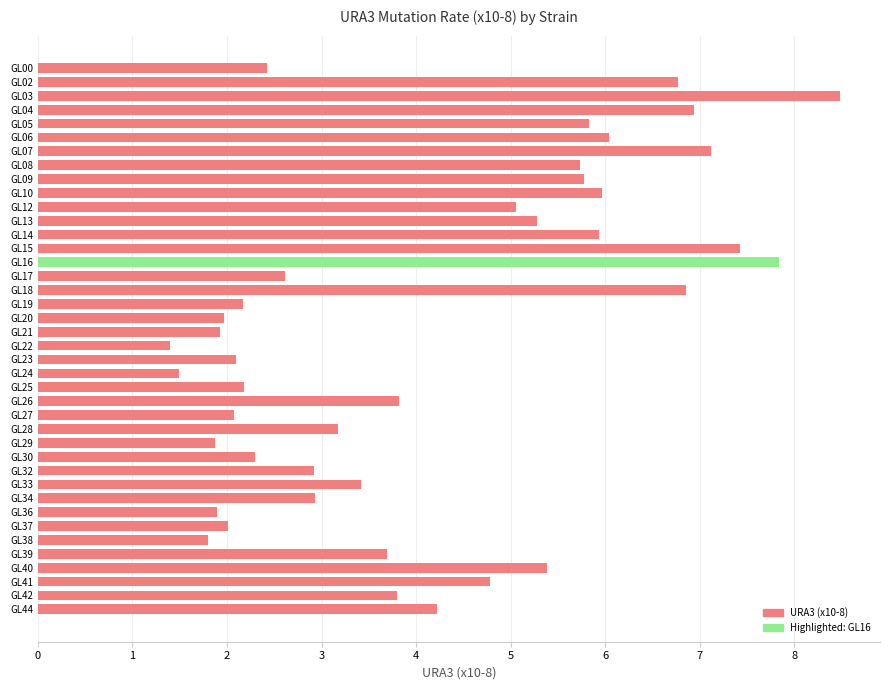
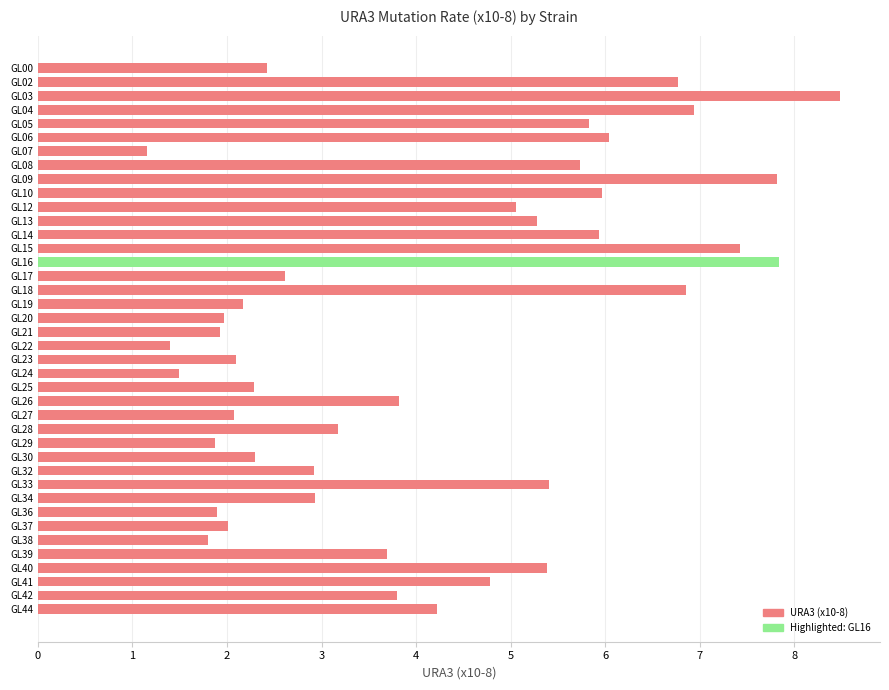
GL07: 7.1 -> 1.2
GL09: 5.8 -> 7.8
GL25: 2.2 -> 2.3
GL33: 3.4 -> 5.4
